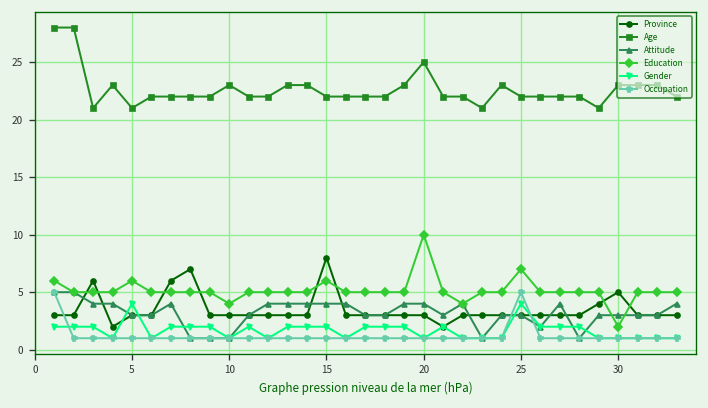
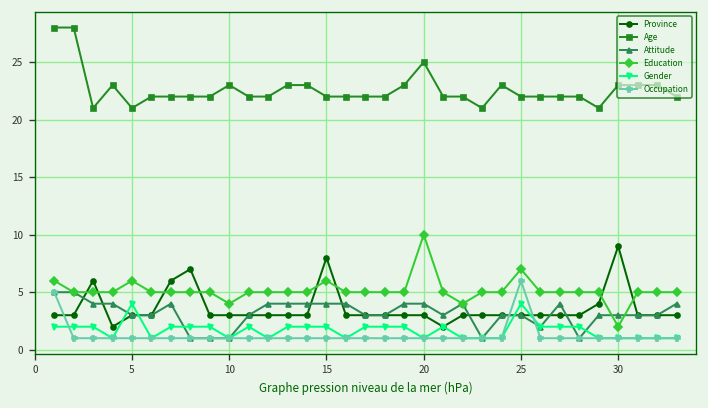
Occupation, 25: 5 -> 6
Province, 30: 5 -> 9
